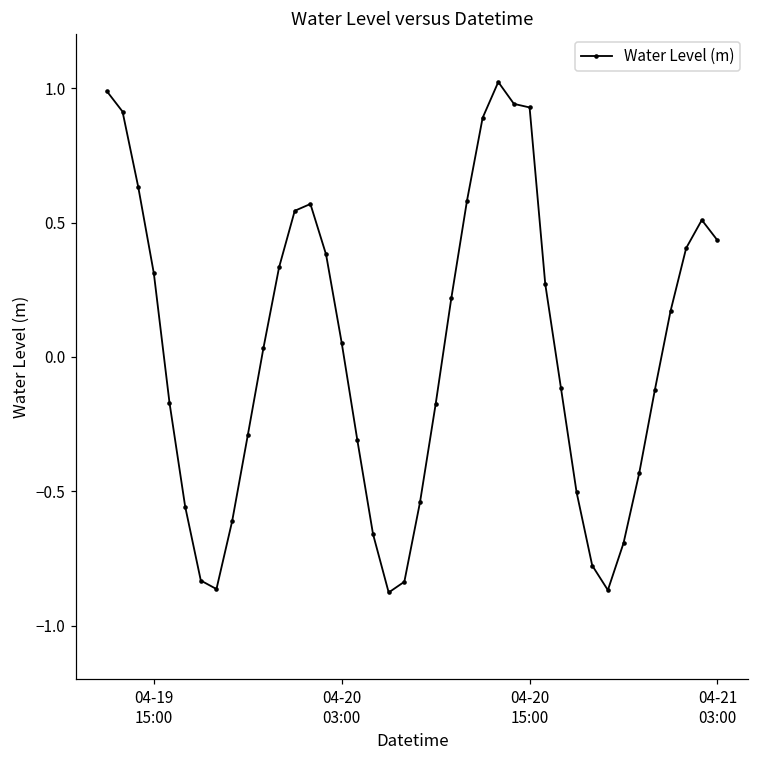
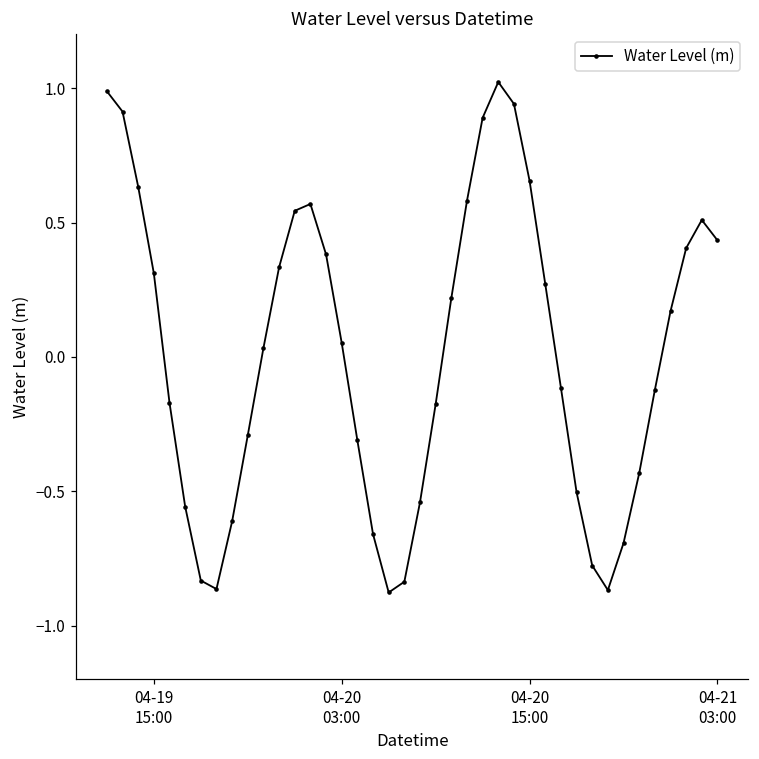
04-20 15:00: 0.93 -> 0.66
